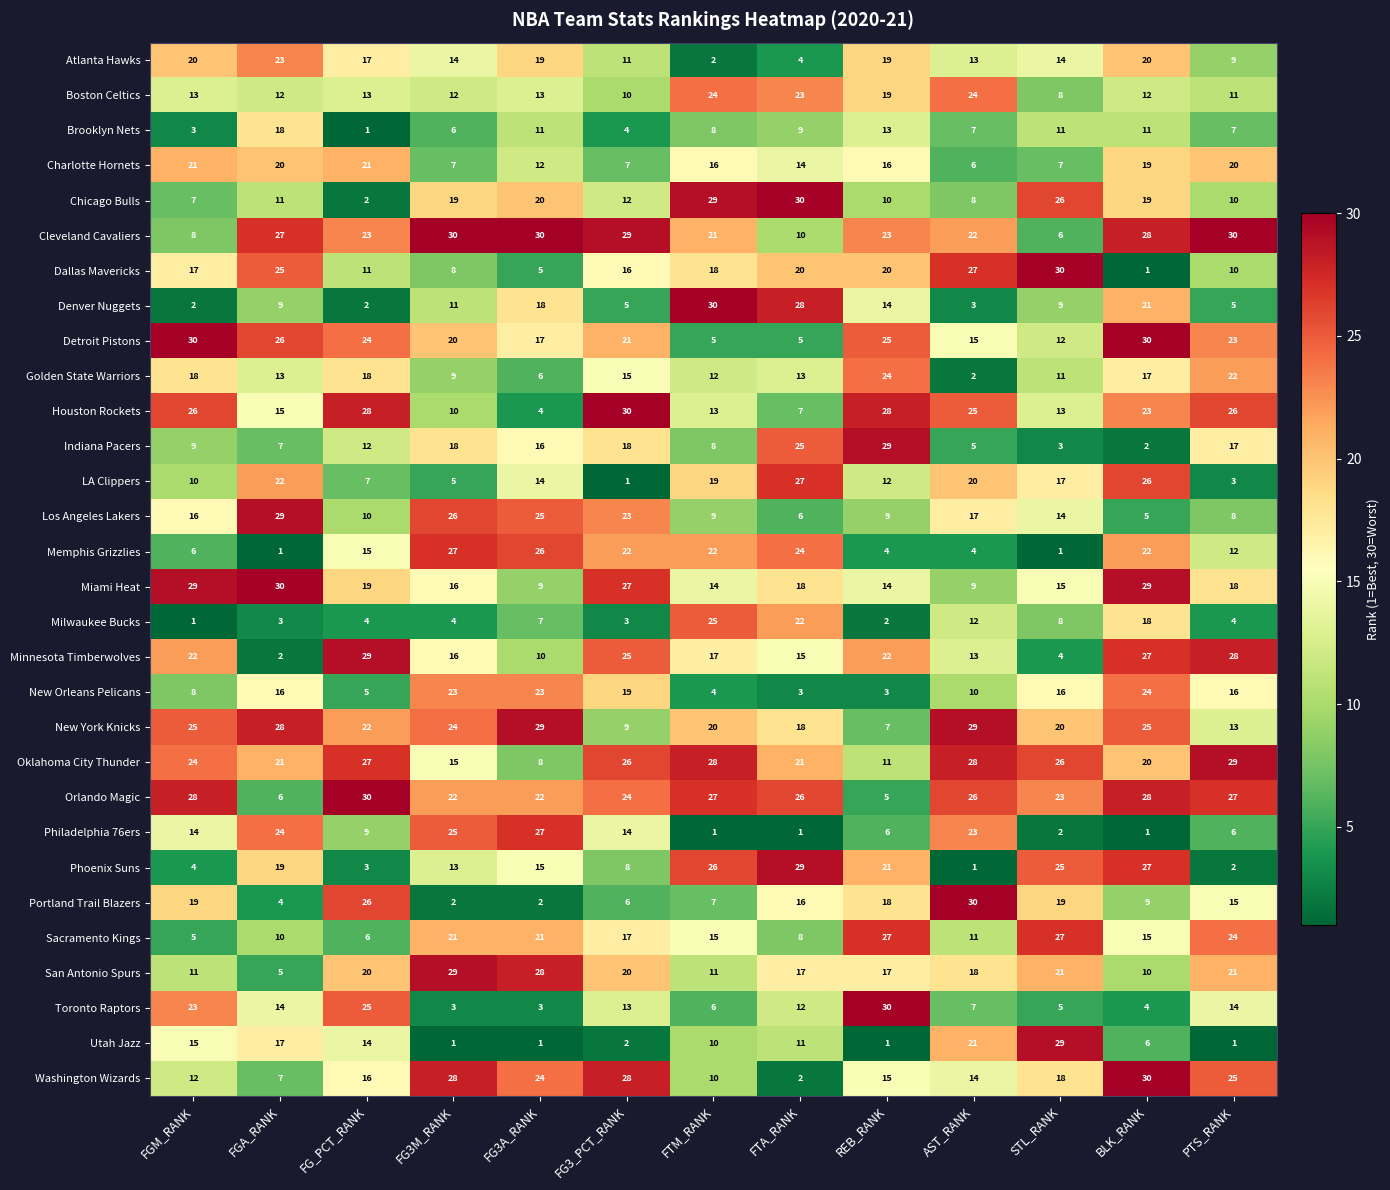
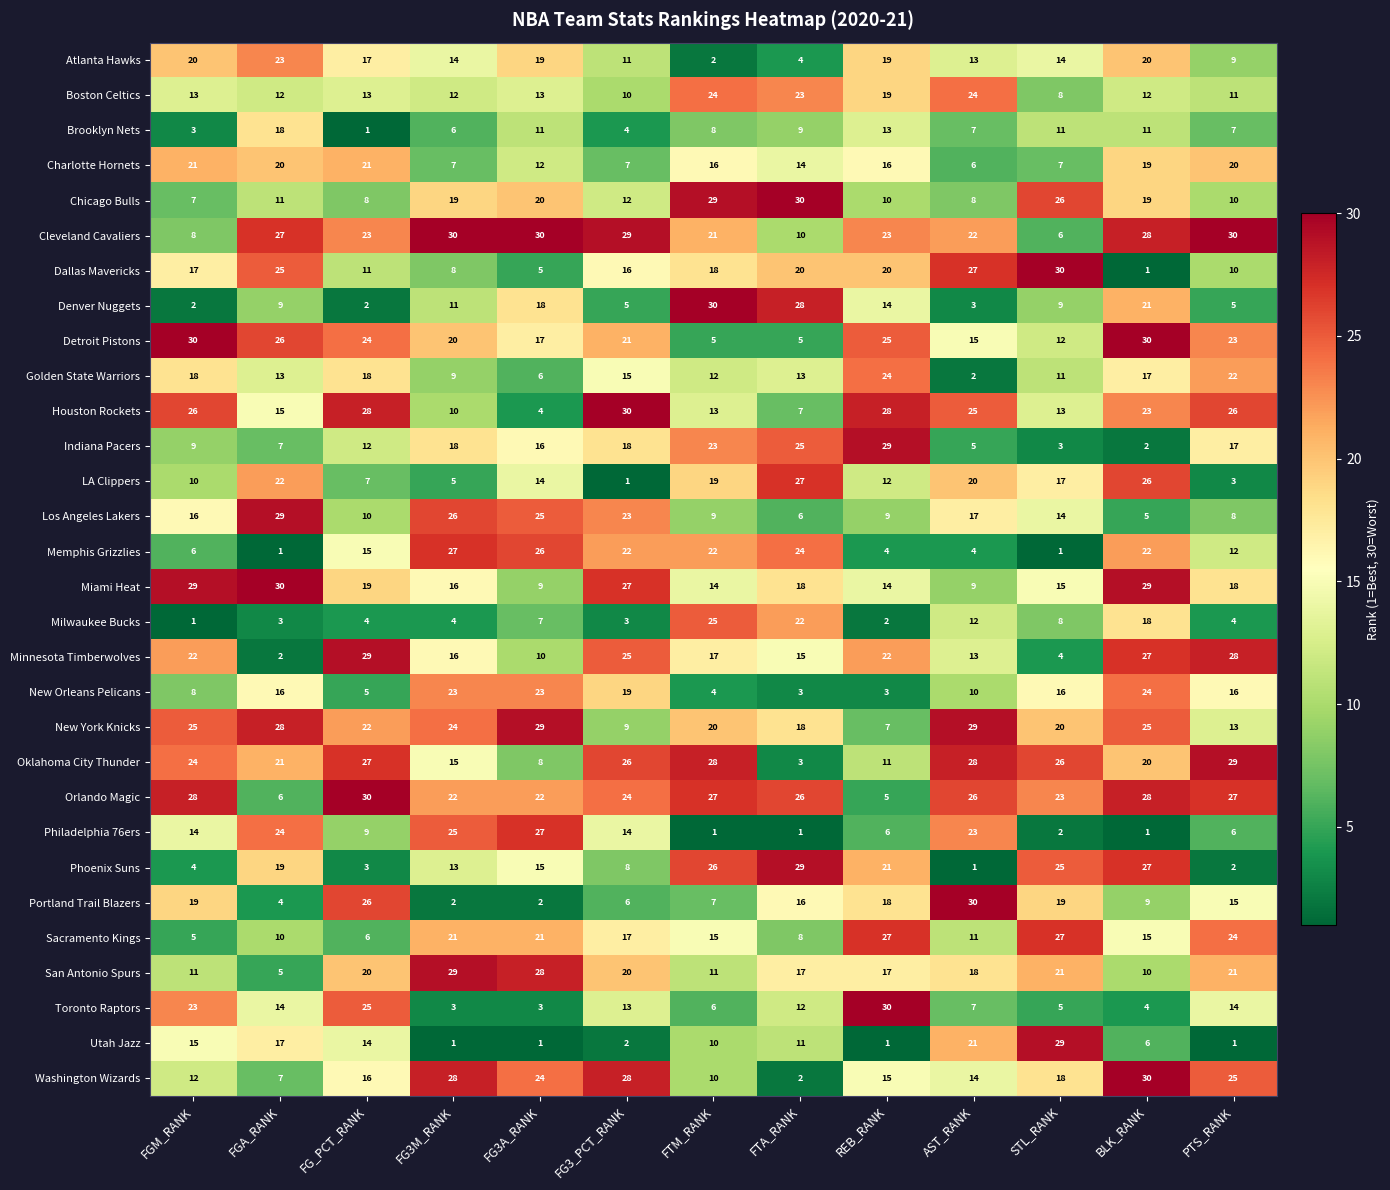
Chicago Bulls, FG_PCT_RANK: 2 -> 8
Indiana Pacers, FTM_RANK: 8 -> 23
Oklahoma City Thunder, FTA_RANK: 21 -> 3
